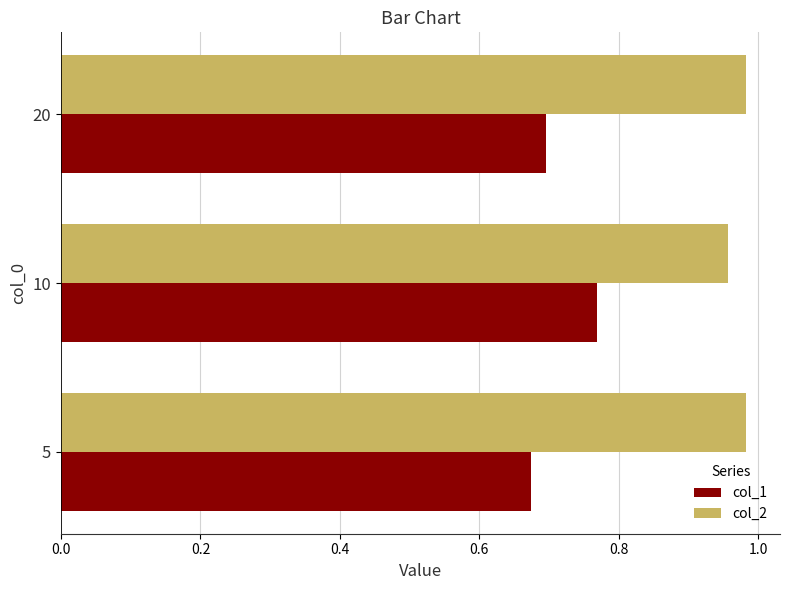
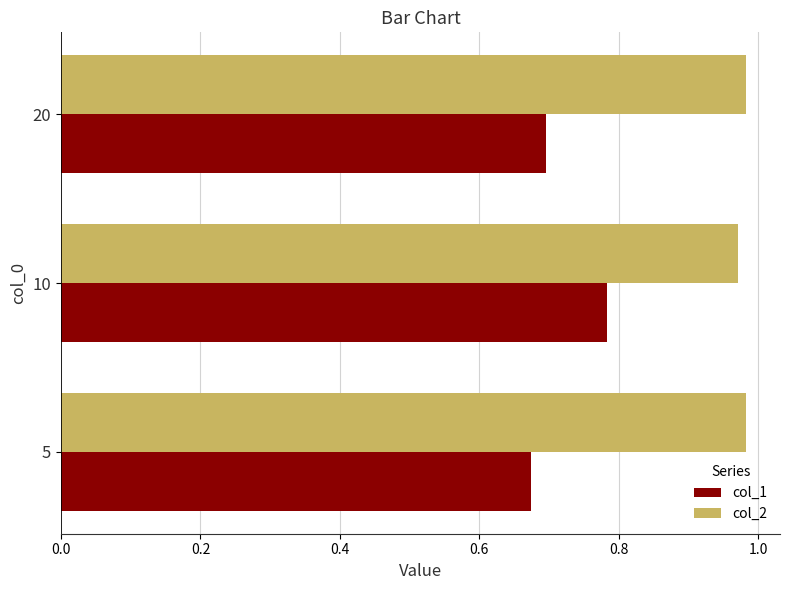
col_2, 10: 0.96 -> 0.97
col_1, 10: 0.77 -> 0.78
